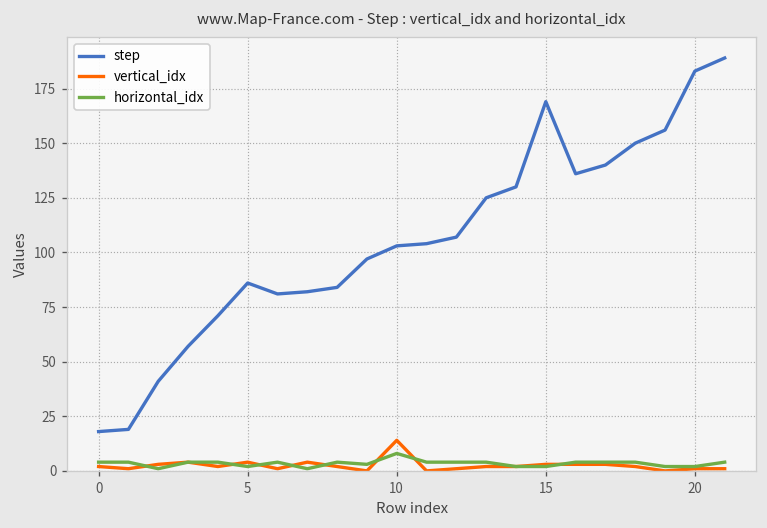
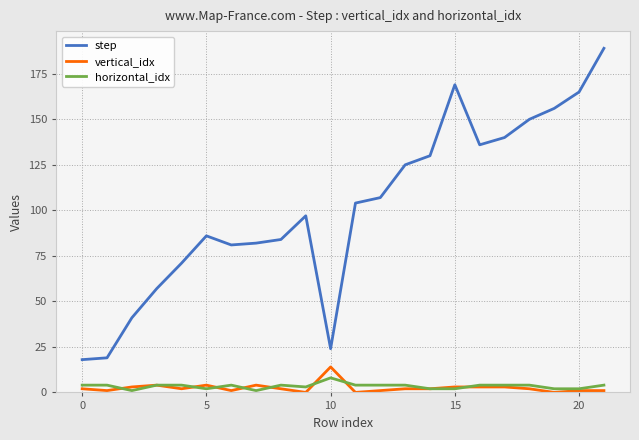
step, 10: 103 -> 24
step, 20: 183 -> 165
